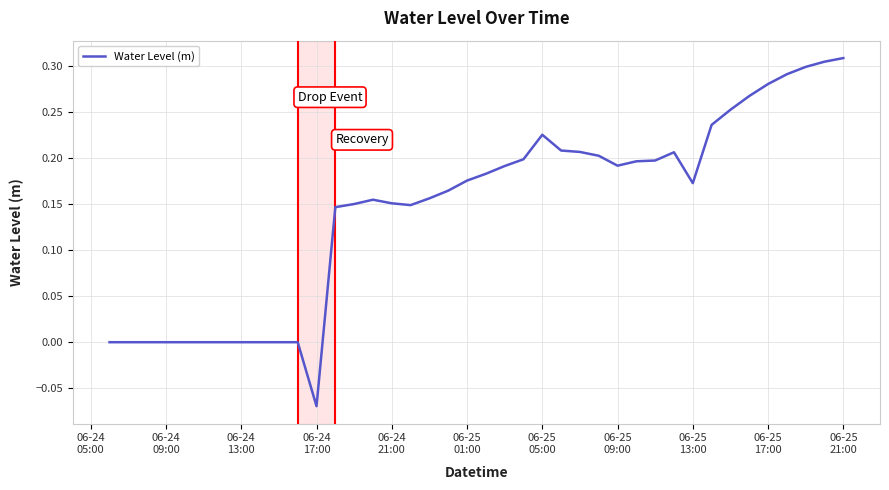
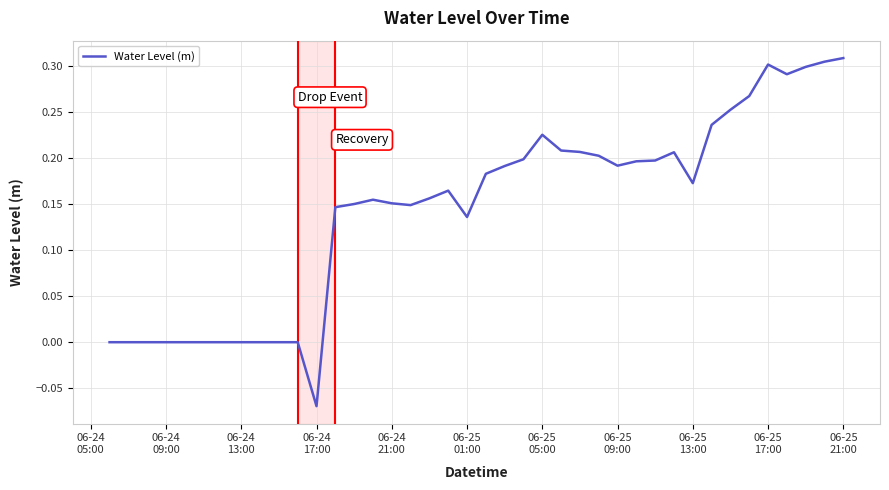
06-25 01:00: 0.18 -> 0.14
06-25 17:00: 0.28 -> 0.30
